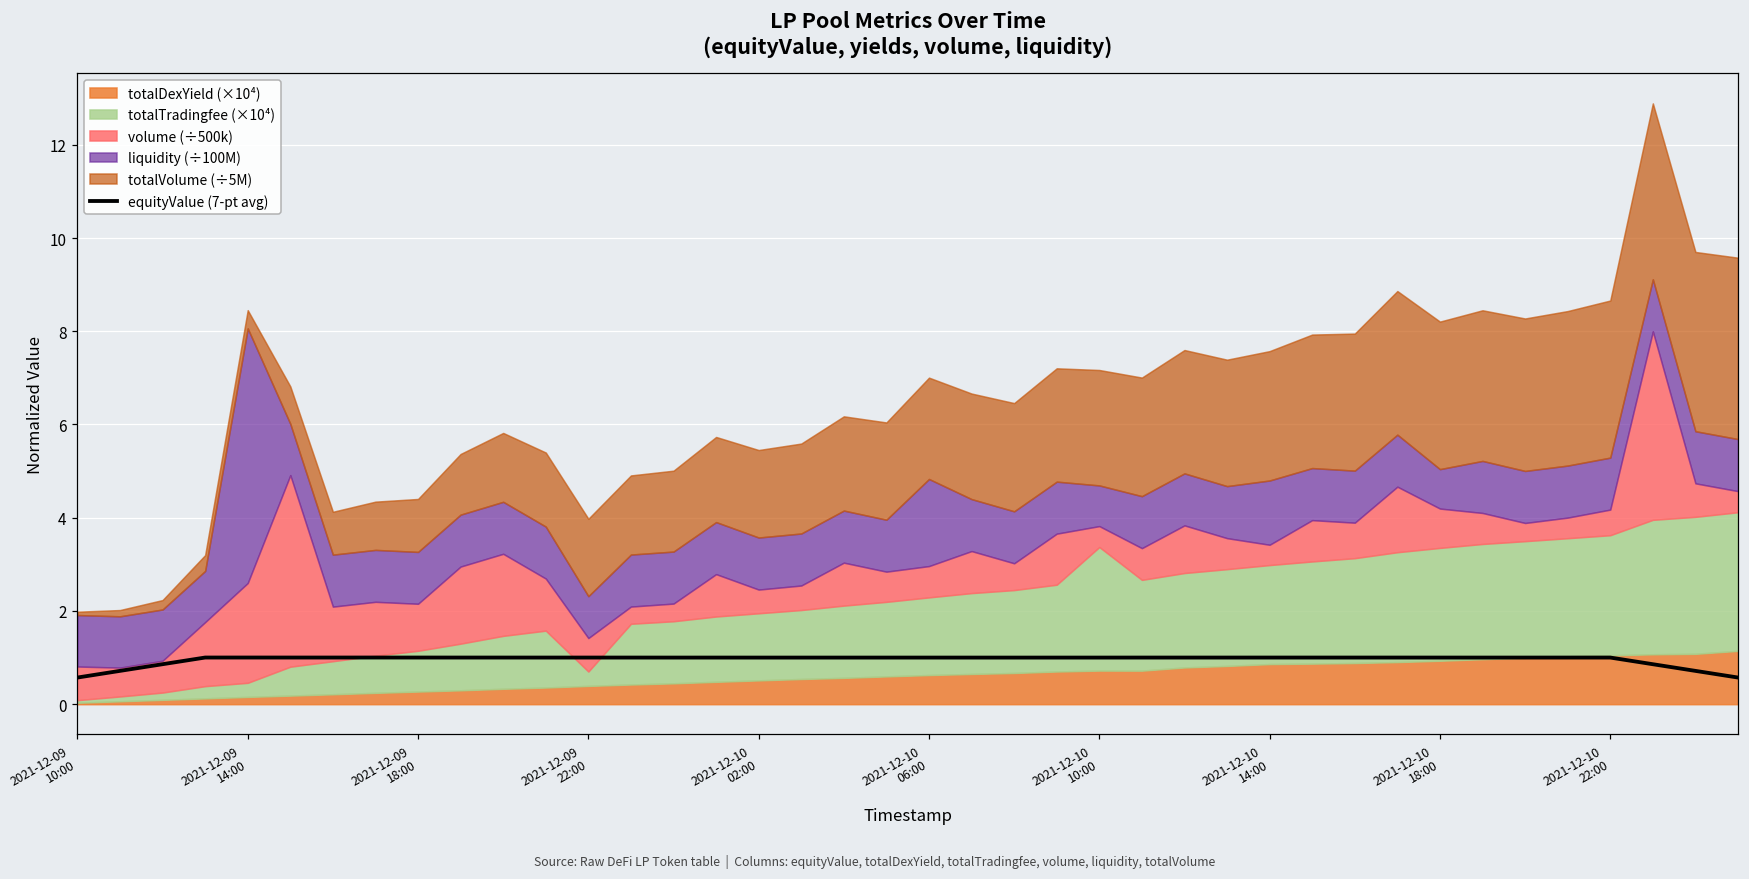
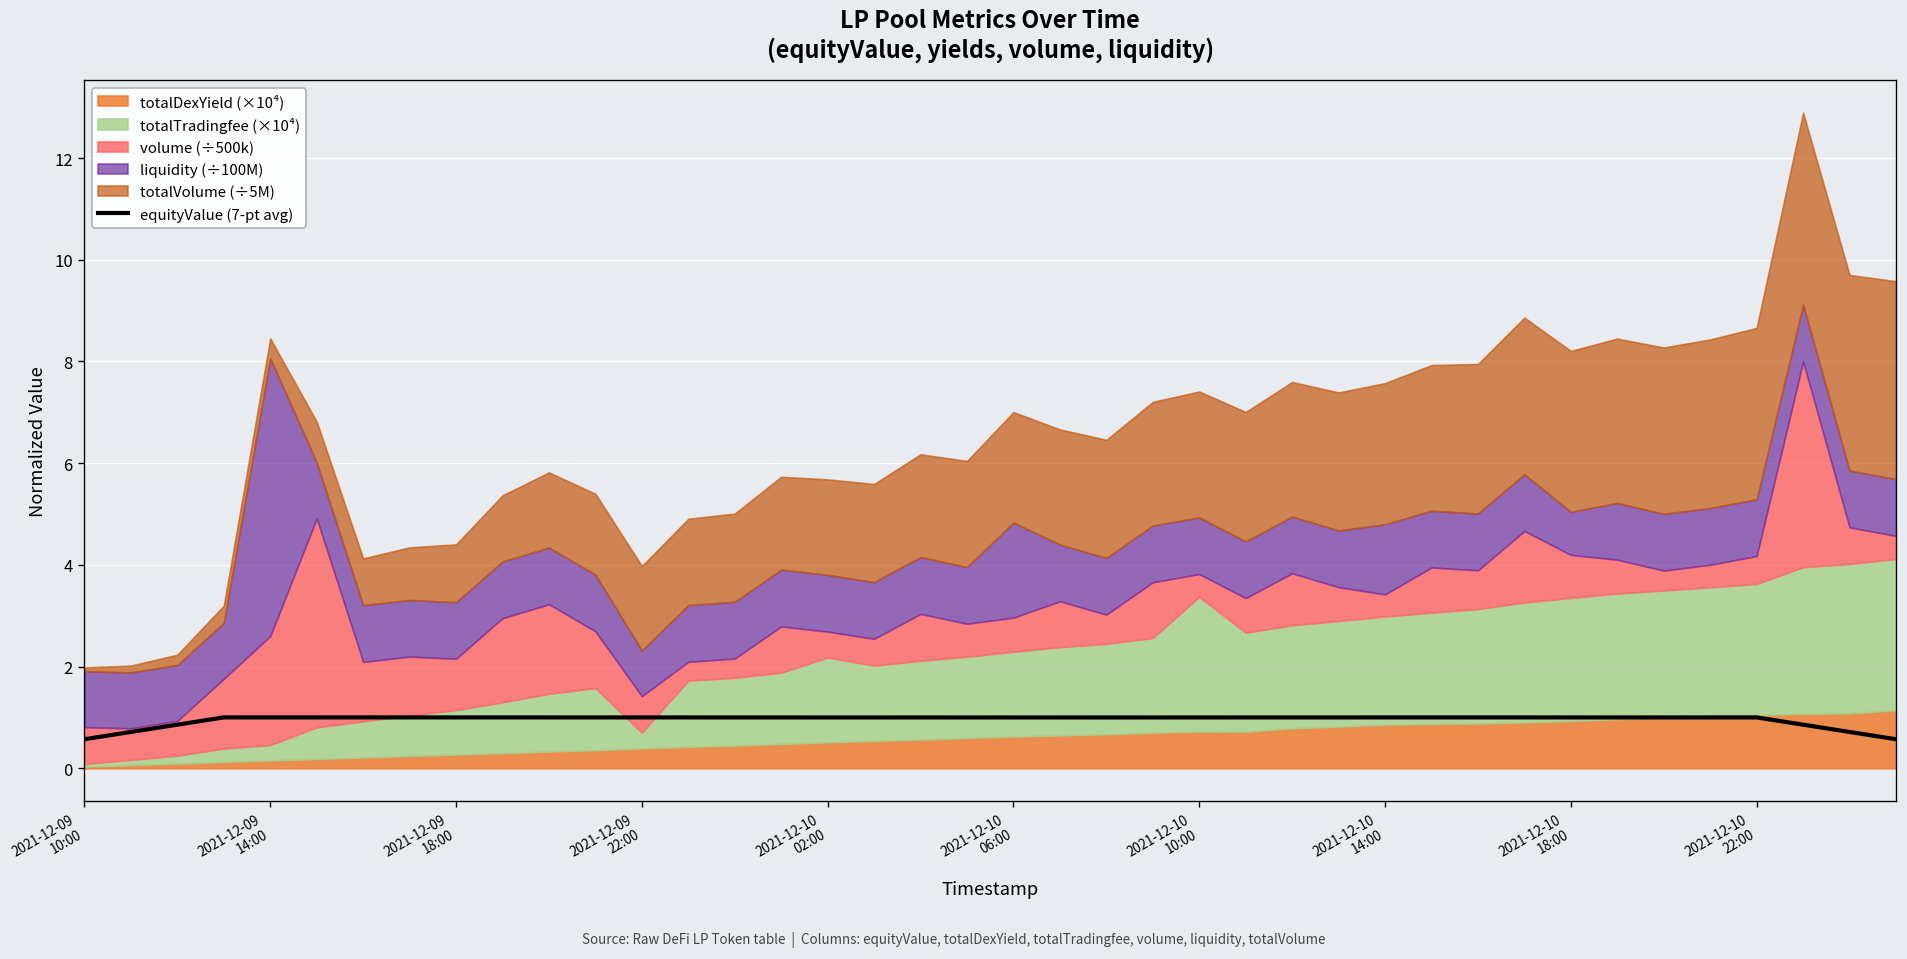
totalTradingfee (×10⁴), 2021-12-10 02:00: 1.4 -> 1.7
liquidity (÷100M), 2021-12-10 10:00: 0.9 -> 1.1
